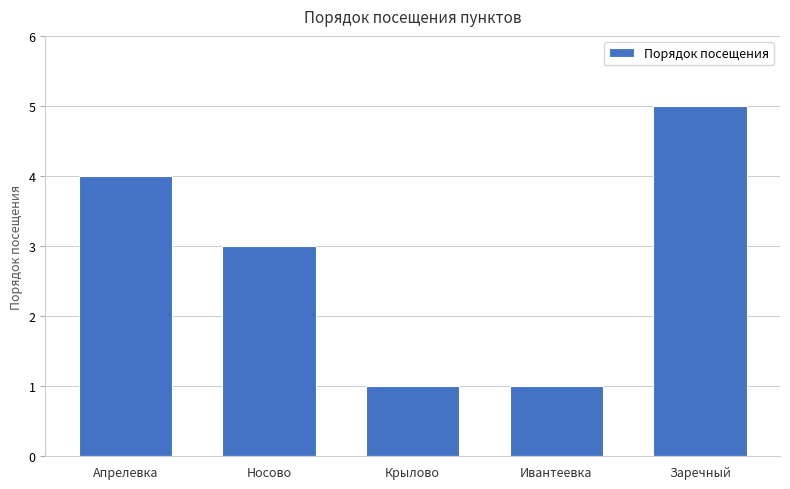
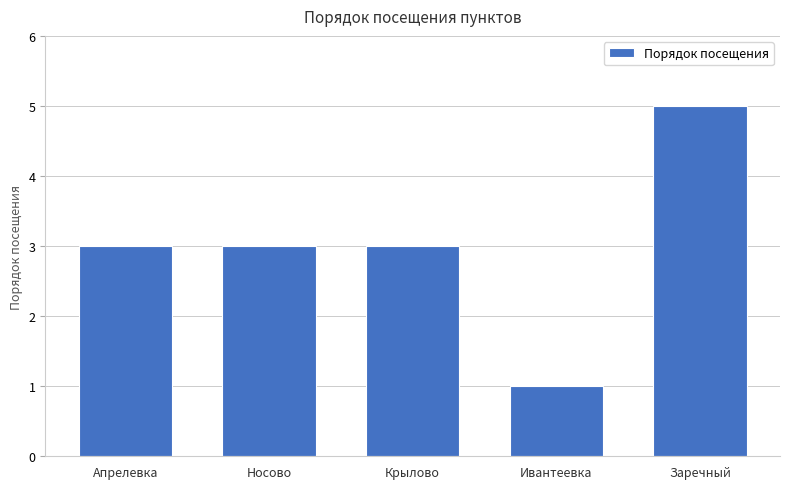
Апрелевка: 4 -> 3
Крылово: 1 -> 3
